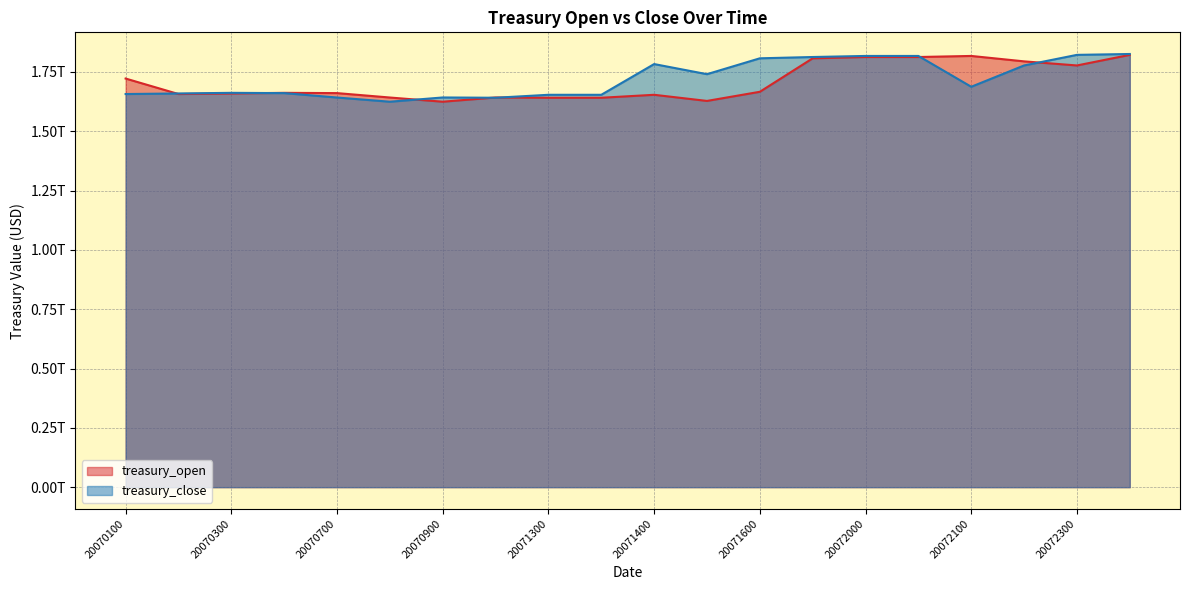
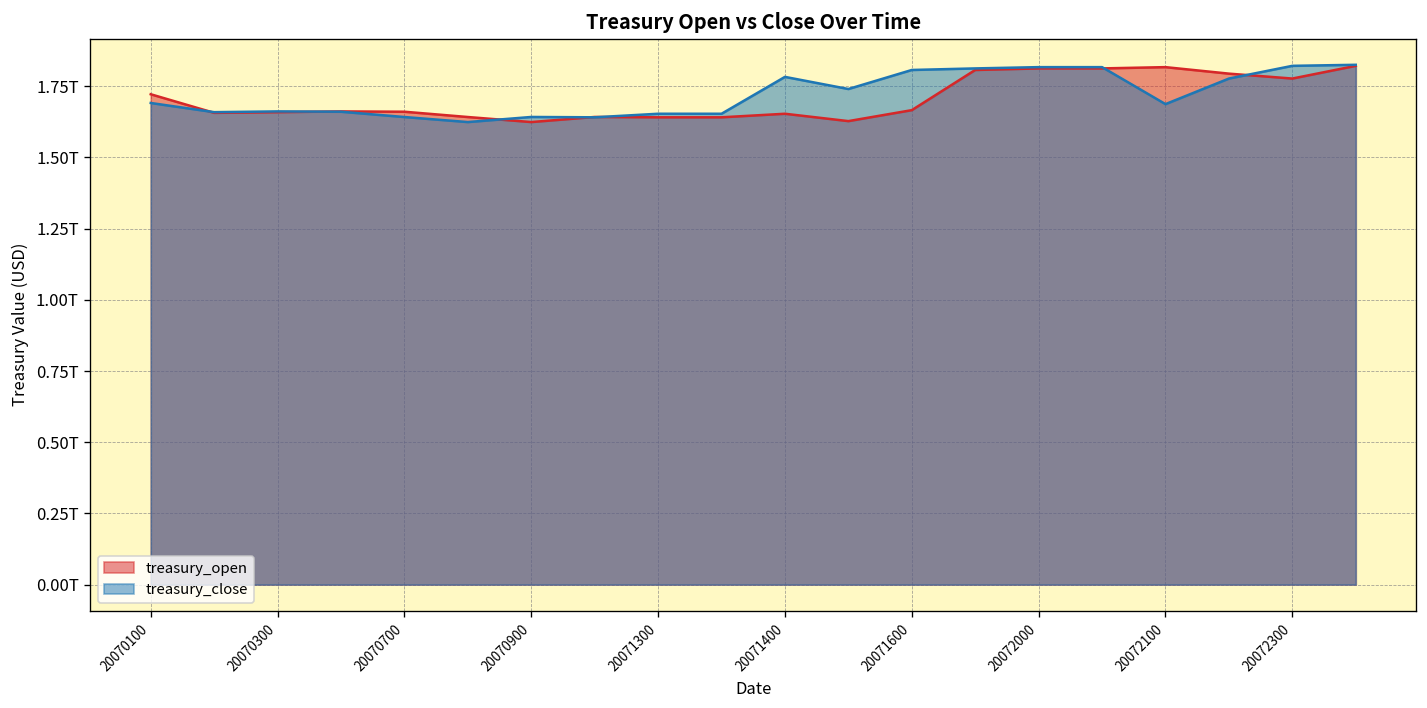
treasury_close, 20070100: 1.66T -> 1.69T
